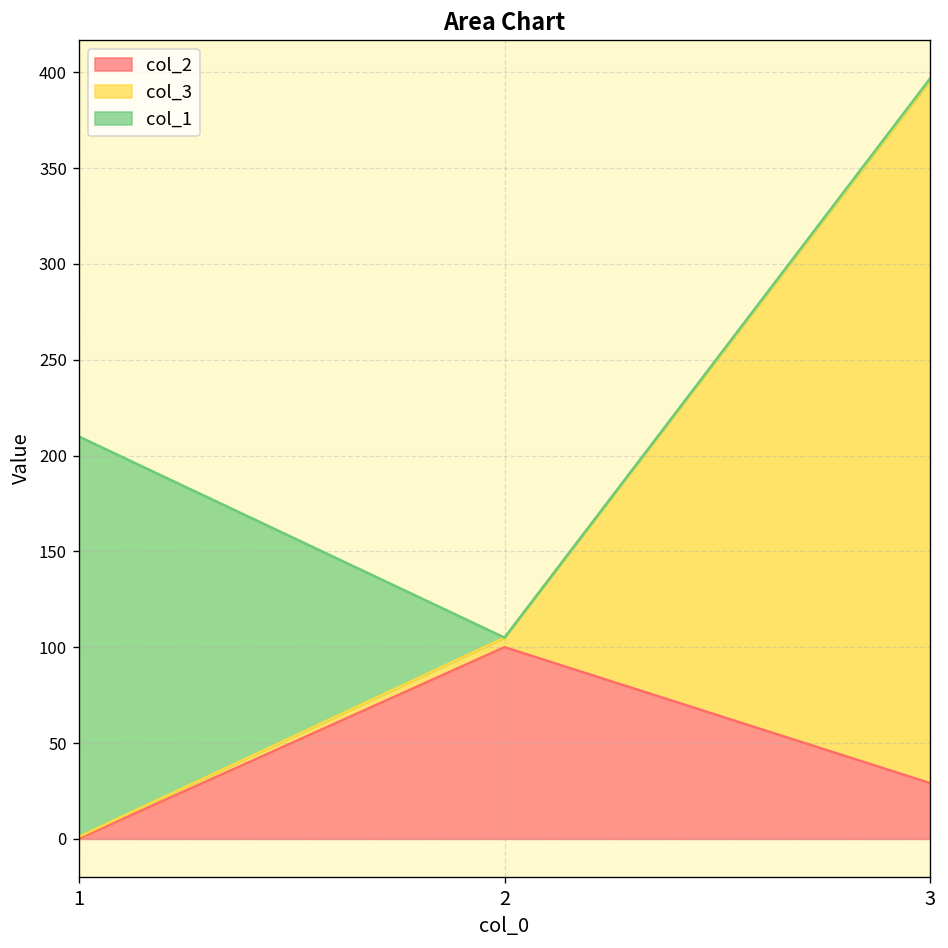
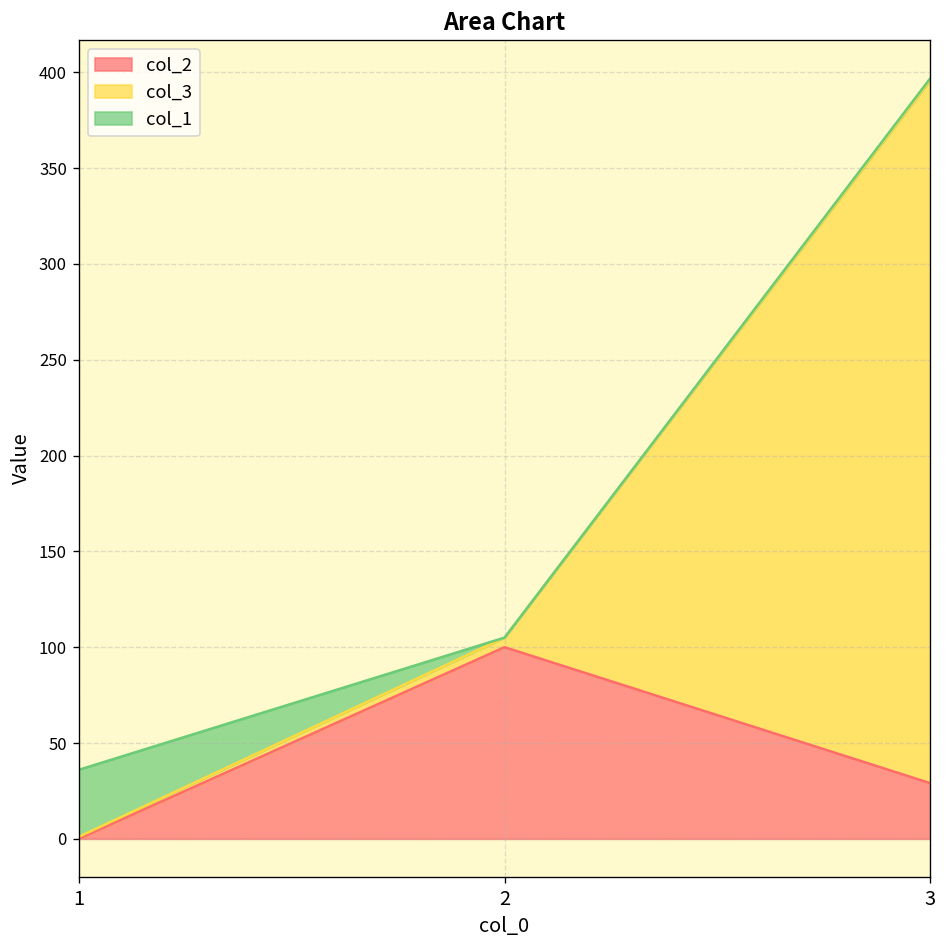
col_1, 1: 209 -> 35
